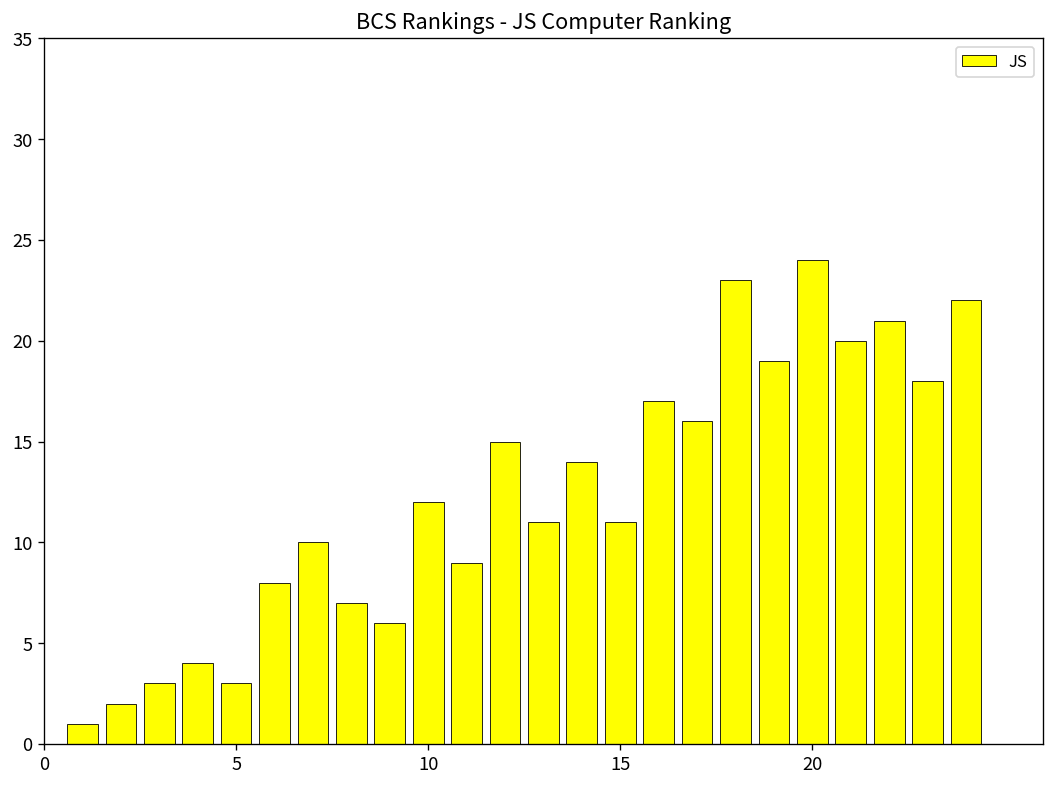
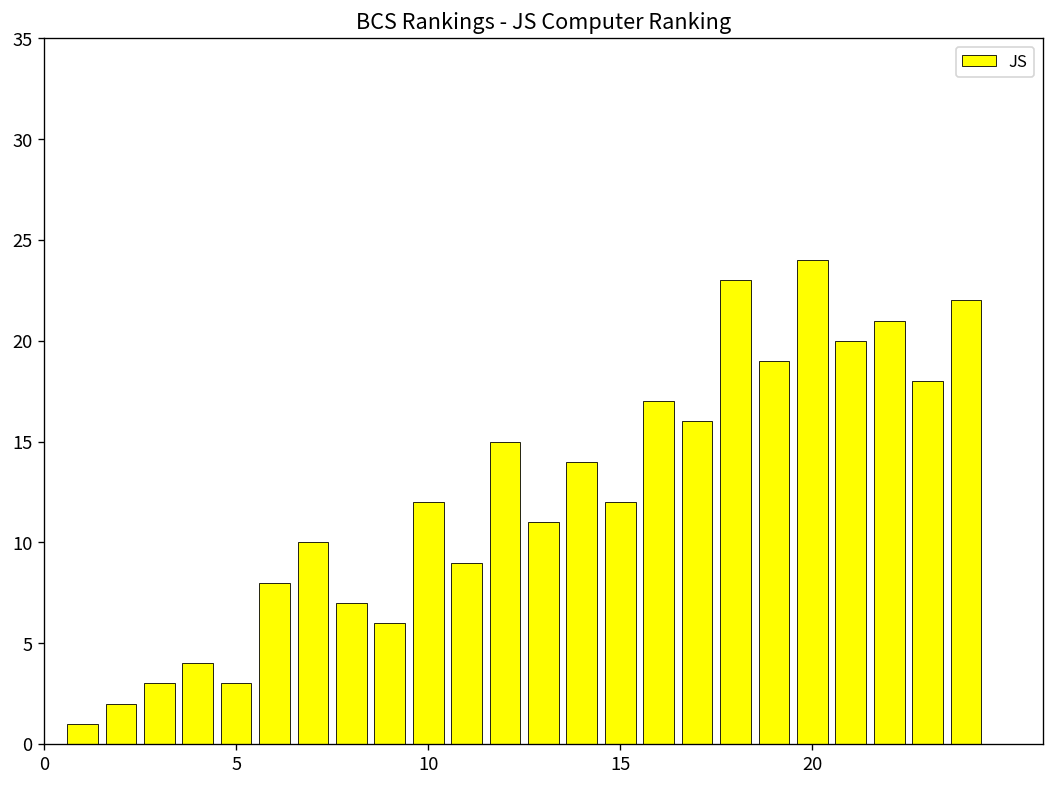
15: 11 -> 12
